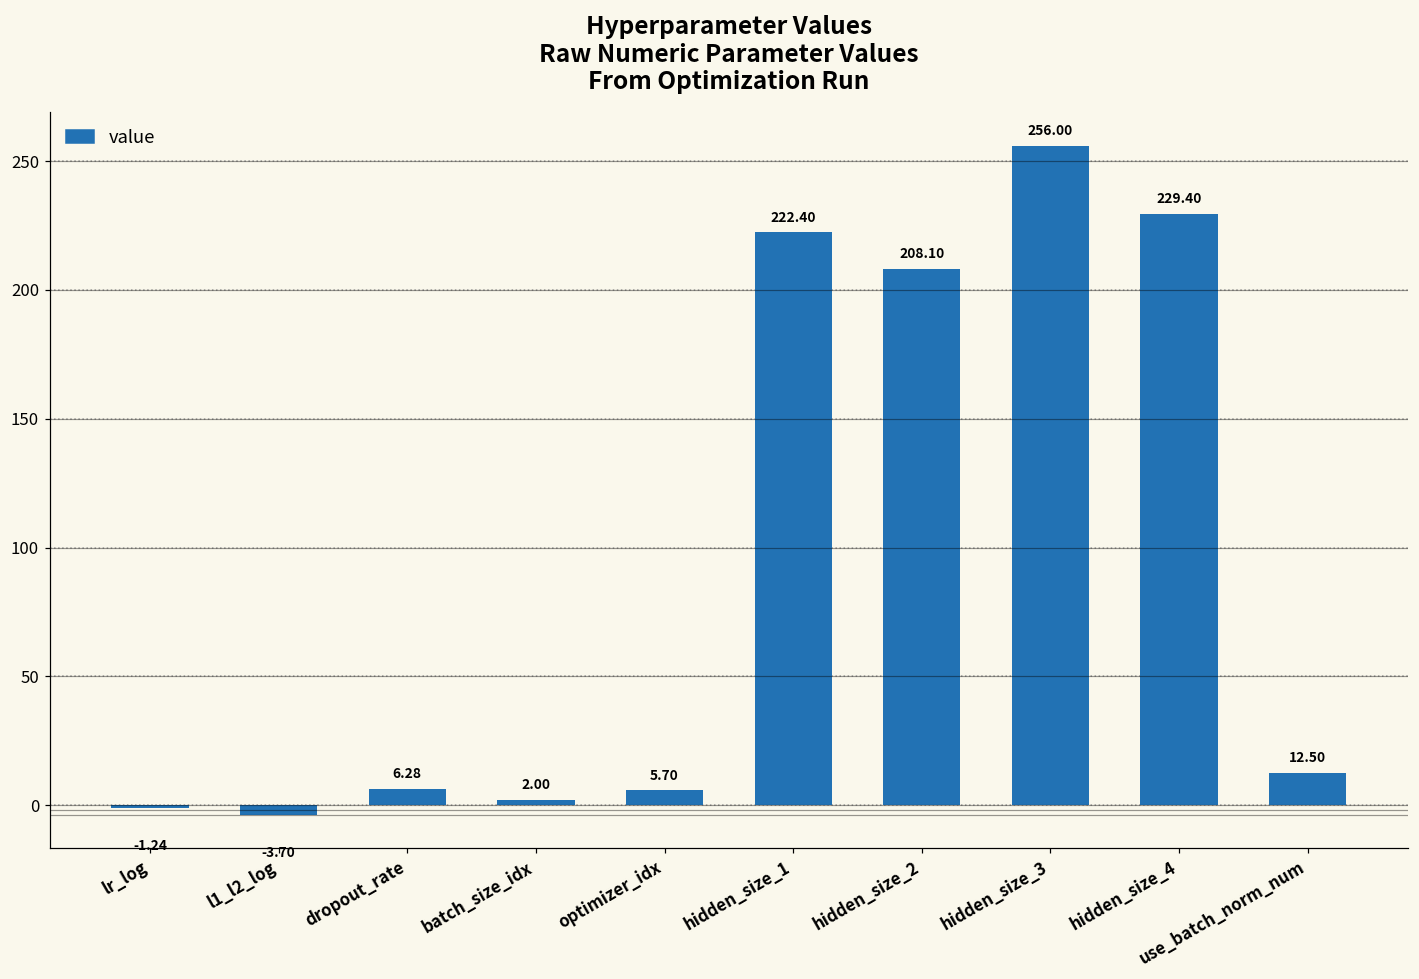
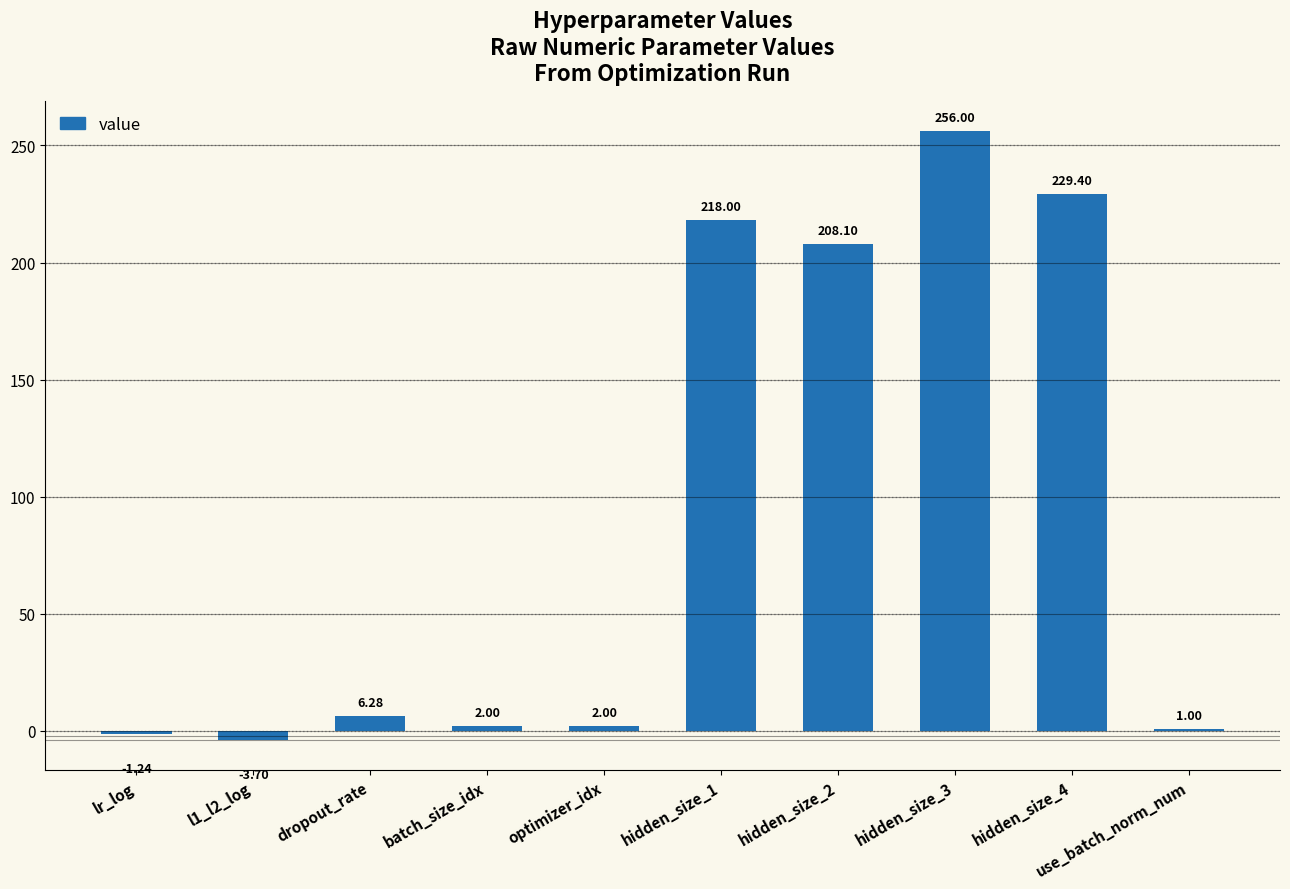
optimizer_idx: 5.70 -> 2.00
hidden_size_1: 222.40 -> 218.00
use_batch_norm_num: 12.50 -> 1.00
